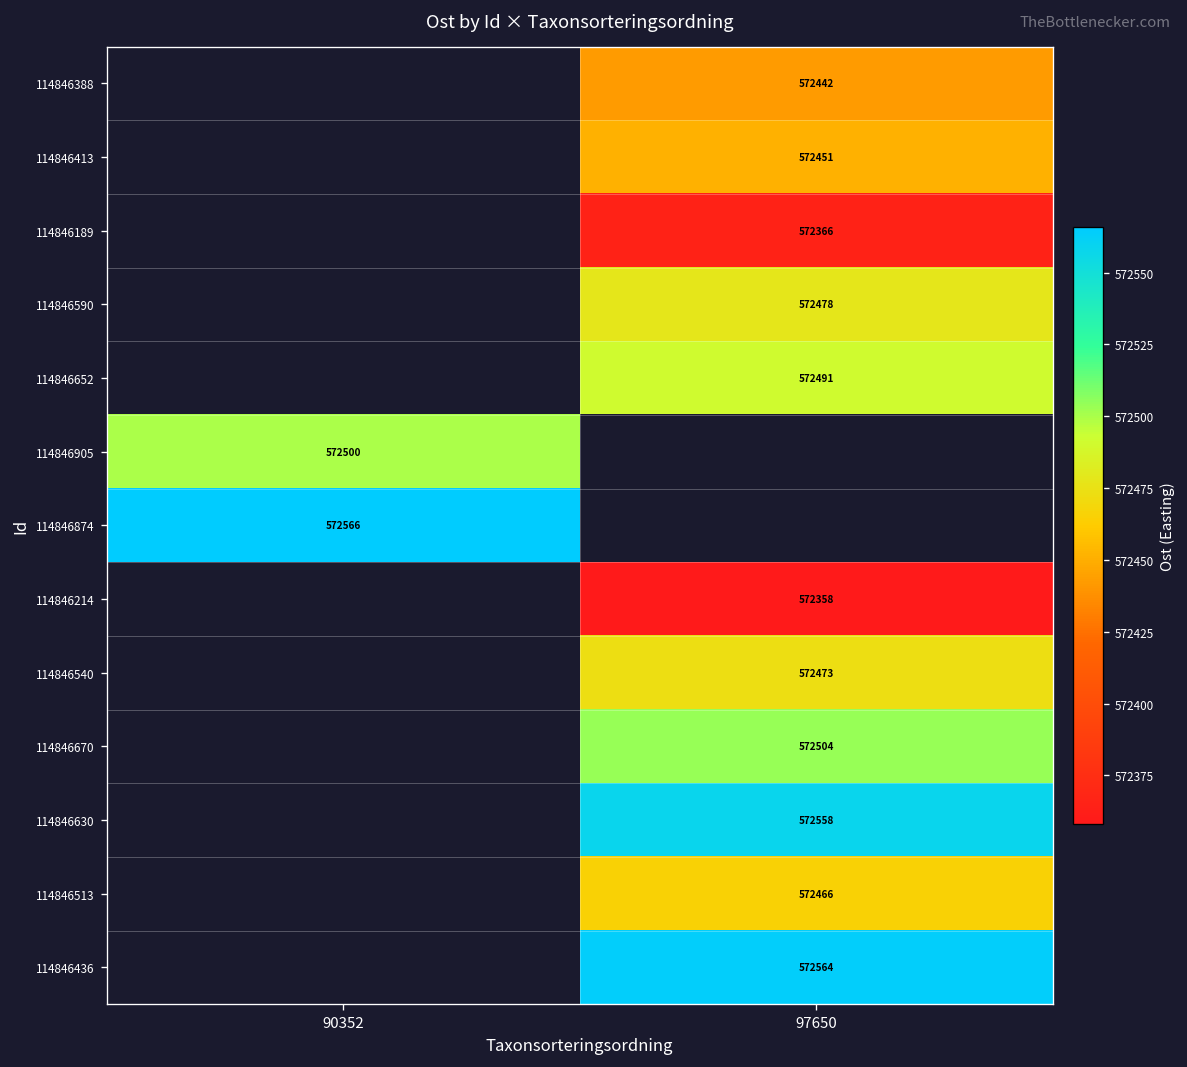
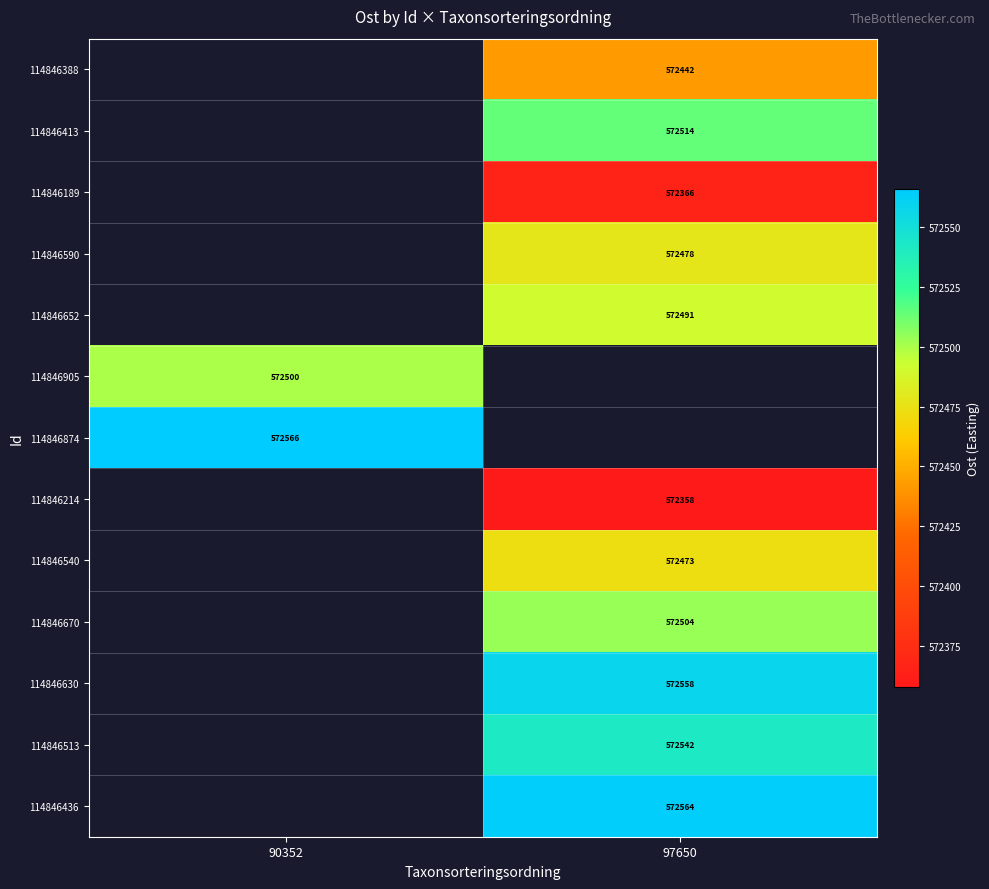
114846413, 97650: 572451 -> 572514
114846513, 97650: 572466 -> 572542
